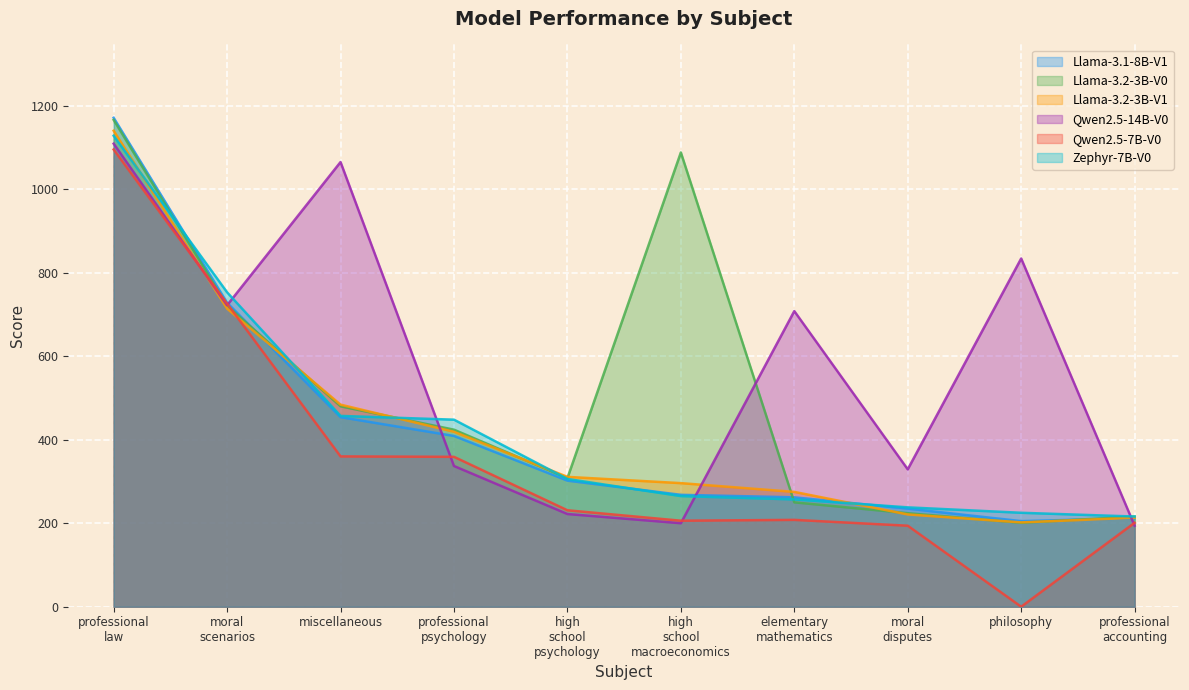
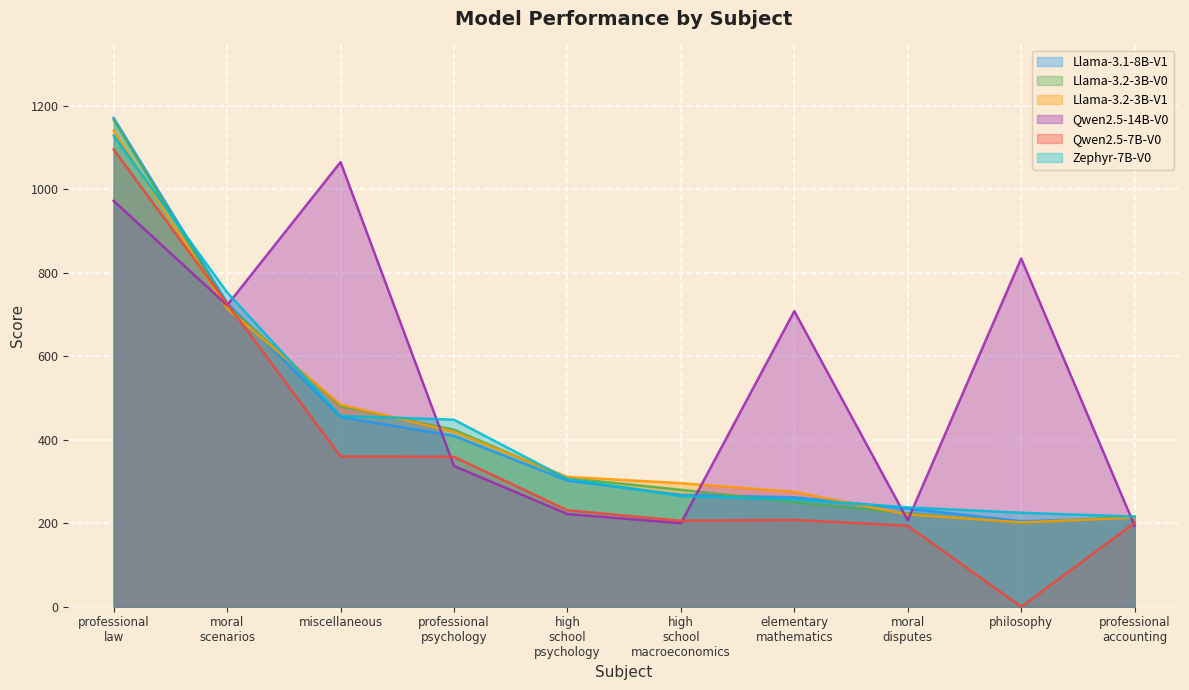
Qwen2.5-14B-V0, professional law: 1110 -> 970
Llama-3.2-3B-V0, high school macroeconomics: 1090 -> 280
Qwen2.5-14B-V0, moral disputes: 330 -> 210
